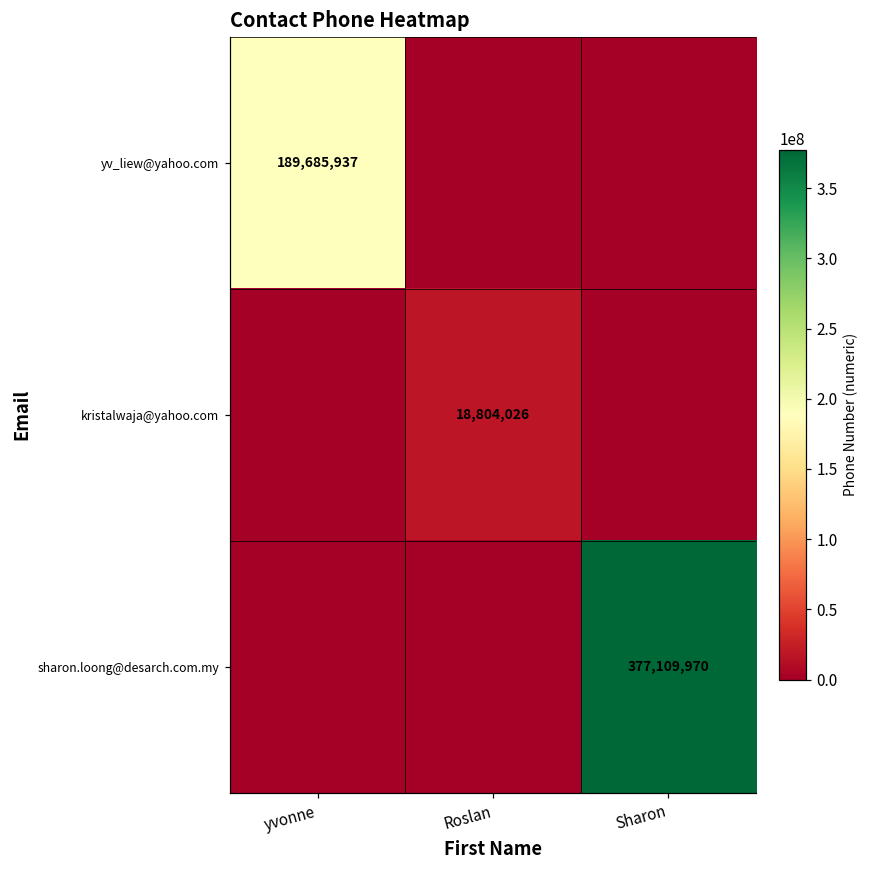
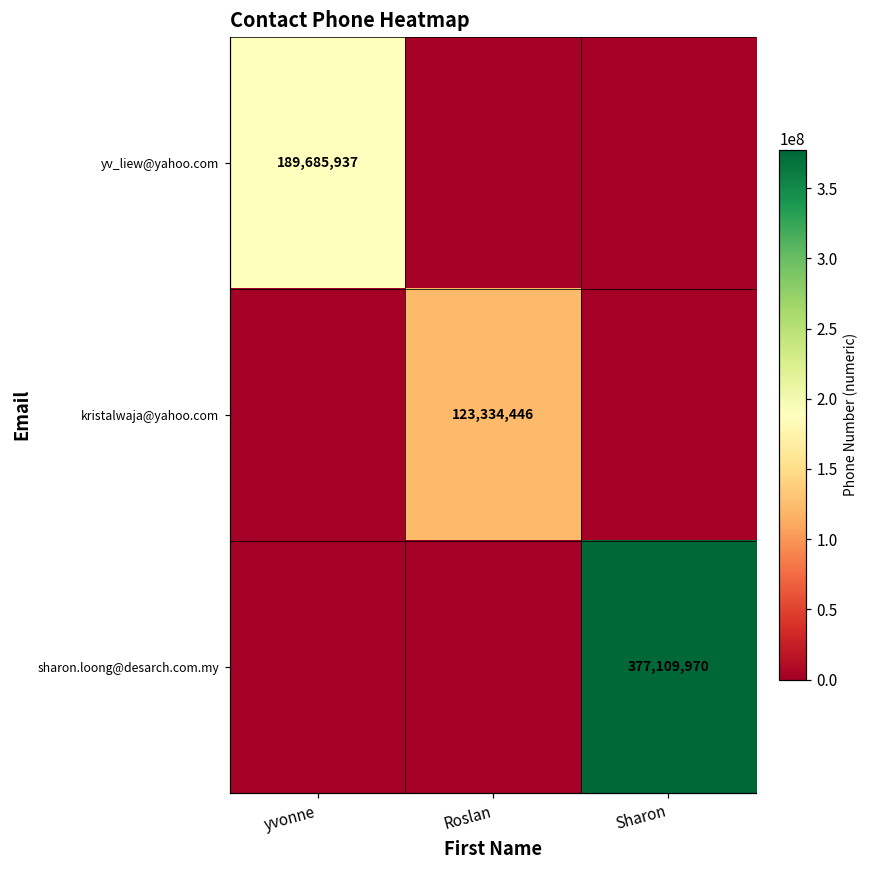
kristalwaja@yahoo.com, Roslan: 18,804,026 -> 123,334,446
